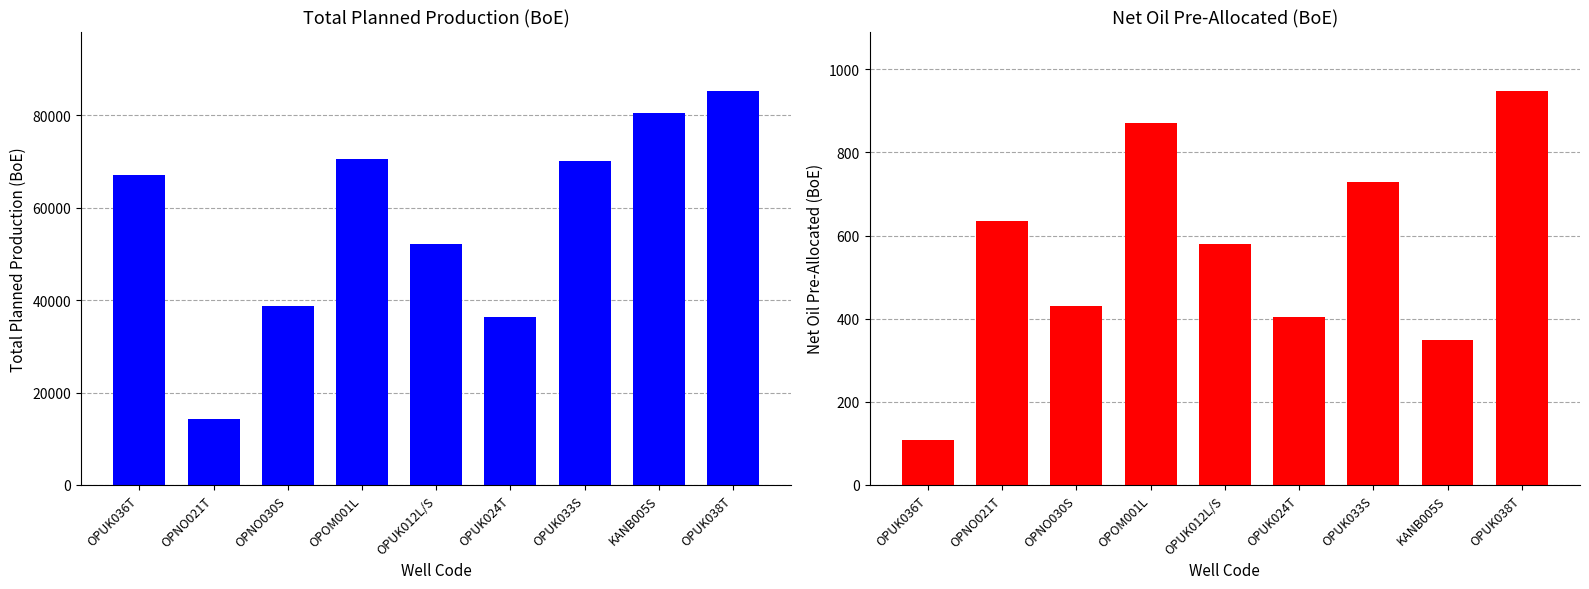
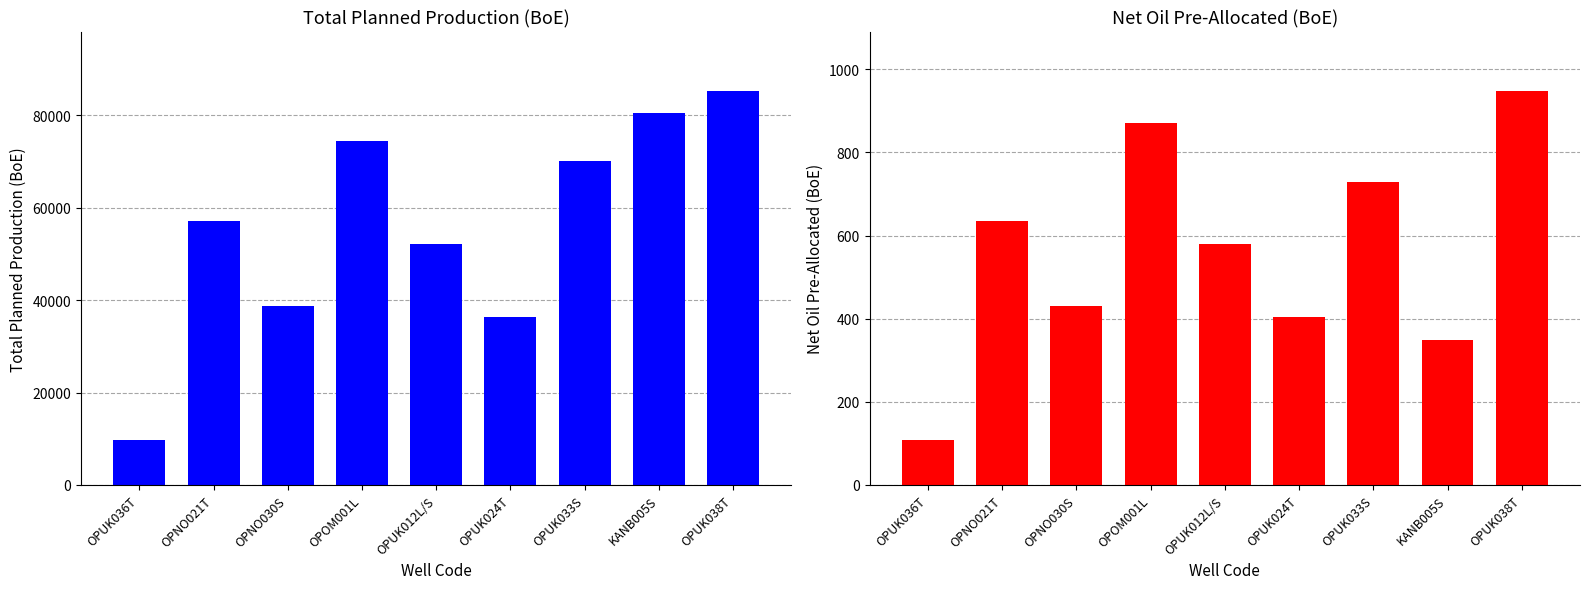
Total Planned Production (BoE), OPUK036T: 67000 -> 10000
Total Planned Production (BoE), OPNO021T: 14000 -> 57000
Total Planned Production (BoE), OPOM001L: 70000 -> 74000
